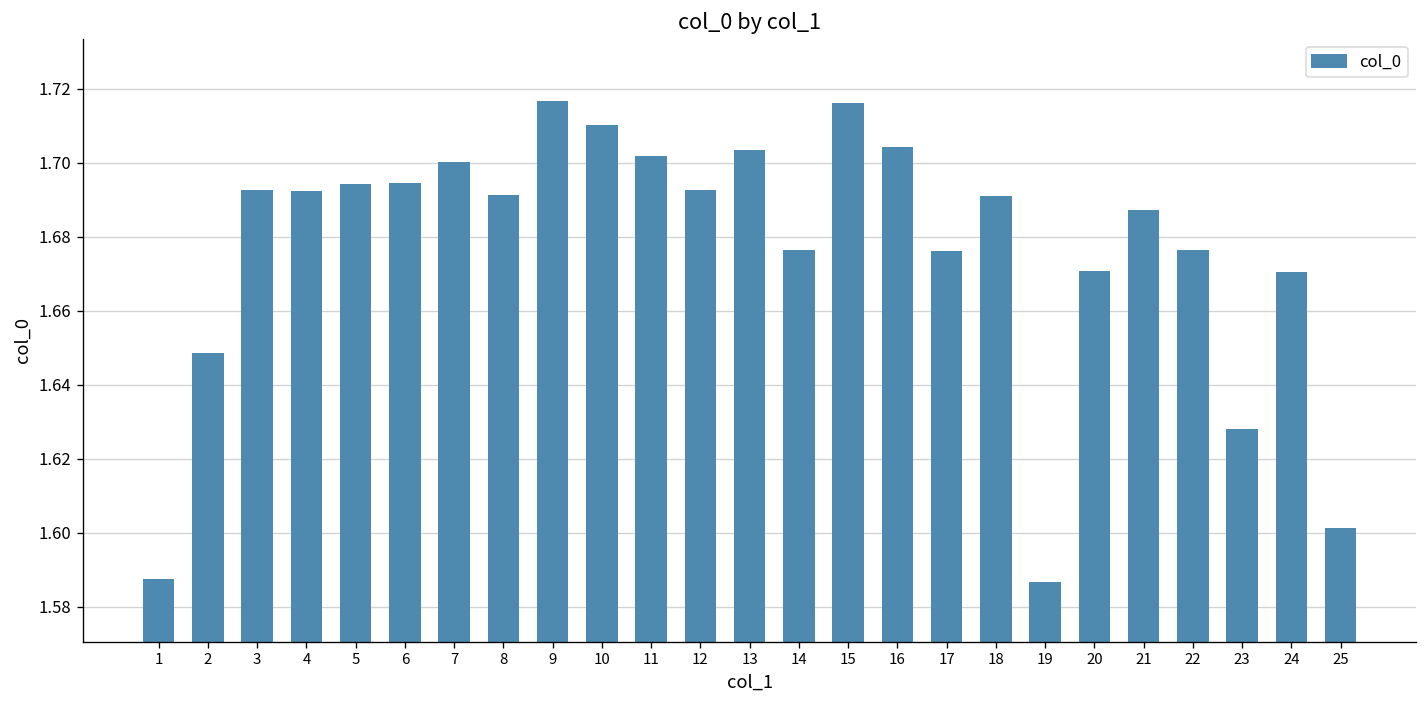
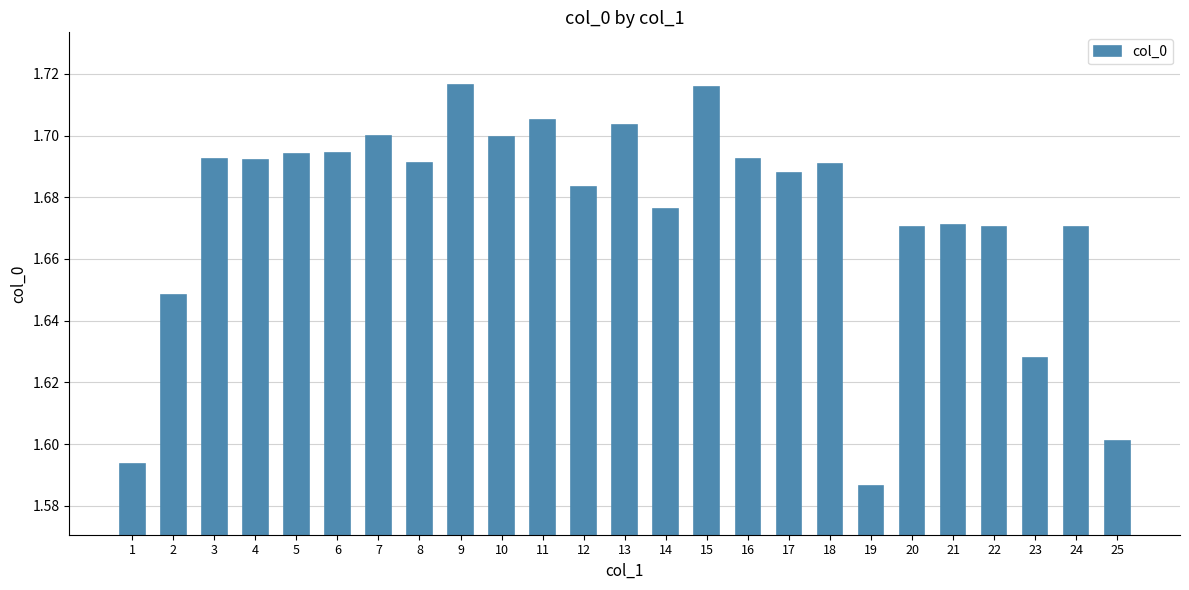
1: 1.587 -> 1.593
10: 1.710 -> 1.700
11: 1.701 -> 1.705
12: 1.692 -> 1.683
16: 1.704 -> 1.692
17: 1.676 -> 1.688
21: 1.687 -> 1.671
22: 1.676 -> 1.670
